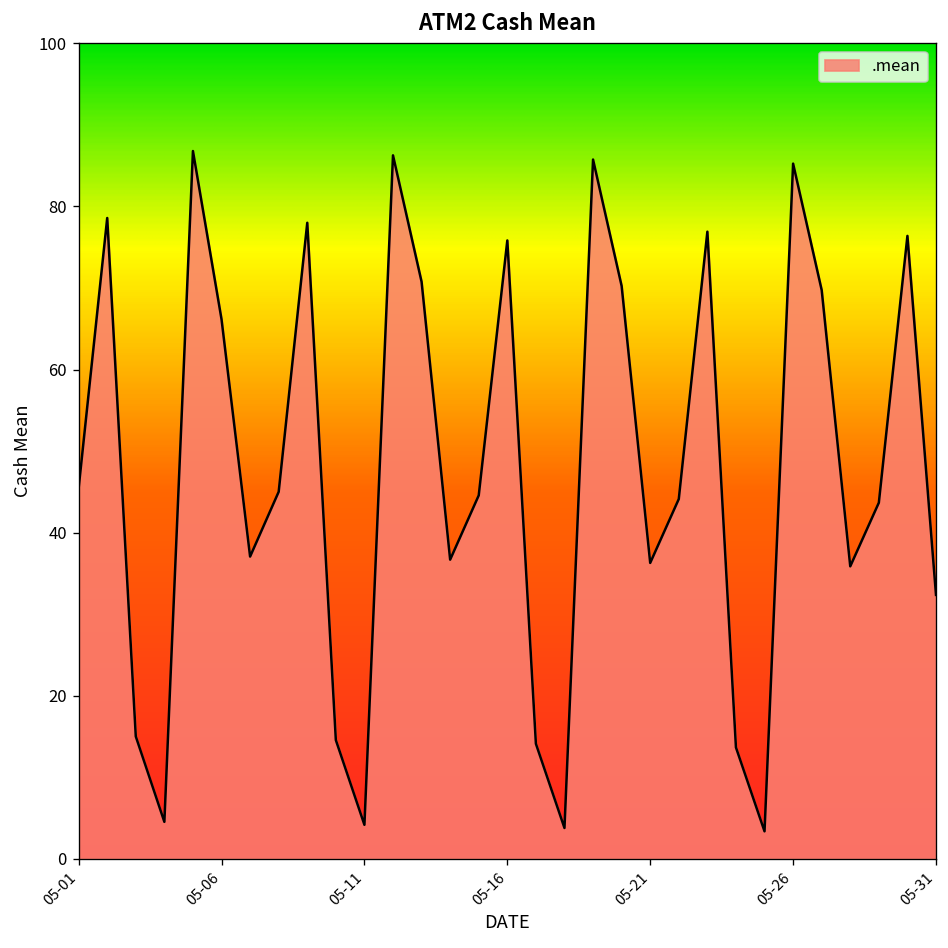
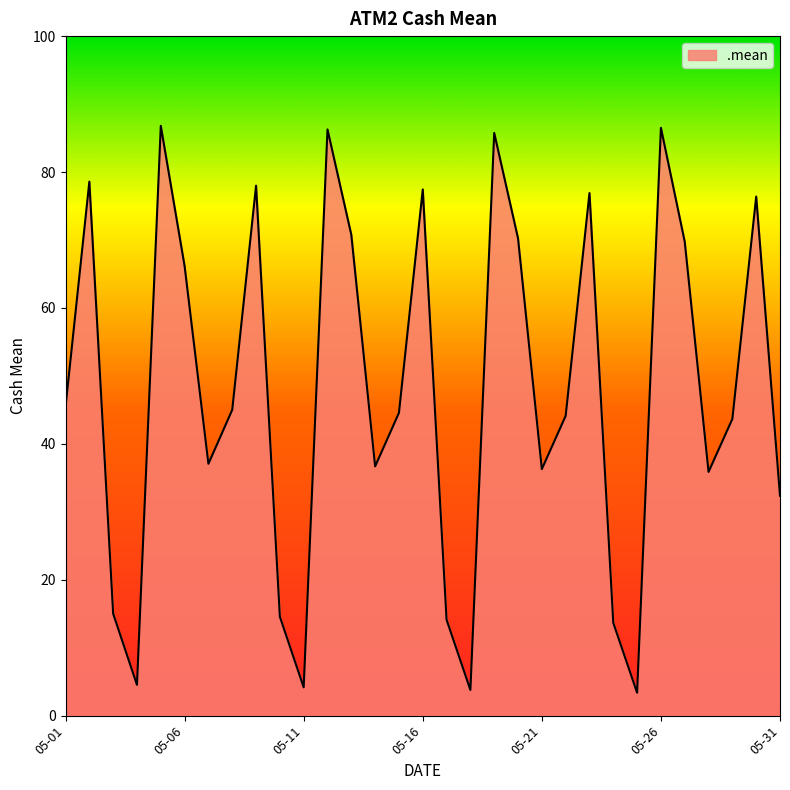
05-16: 76 -> 77
05-26: 85 -> 86
